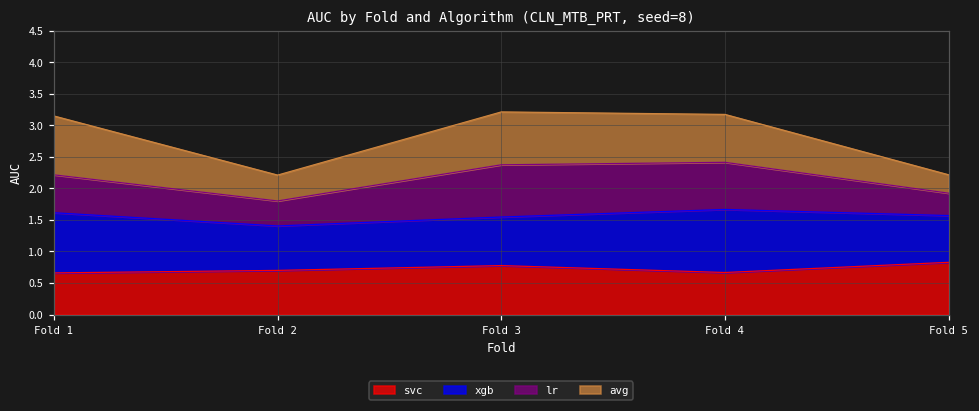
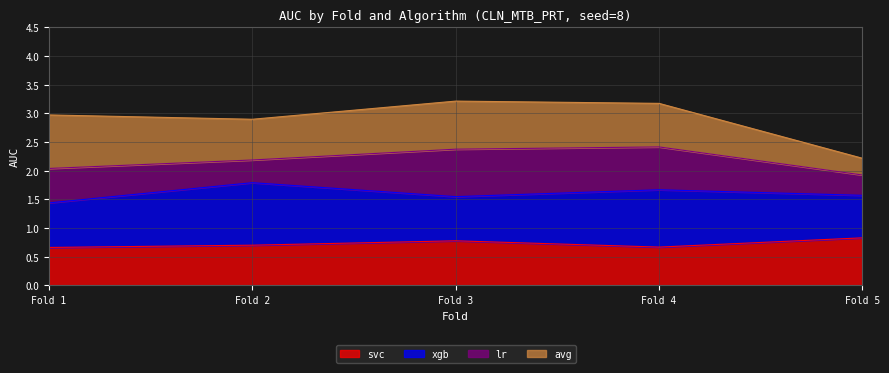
xgb, Fold 1: 1.0 -> 0.8
xgb, Fold 2: 0.7 -> 1.1
avg, Fold 2: 0.4 -> 0.7
